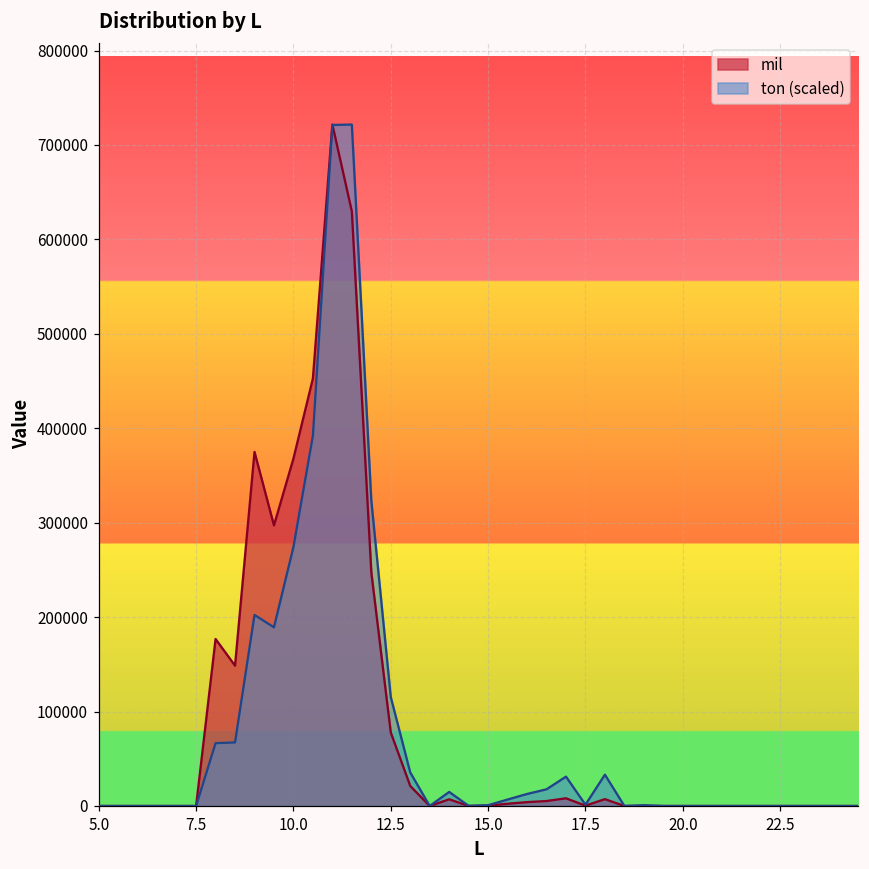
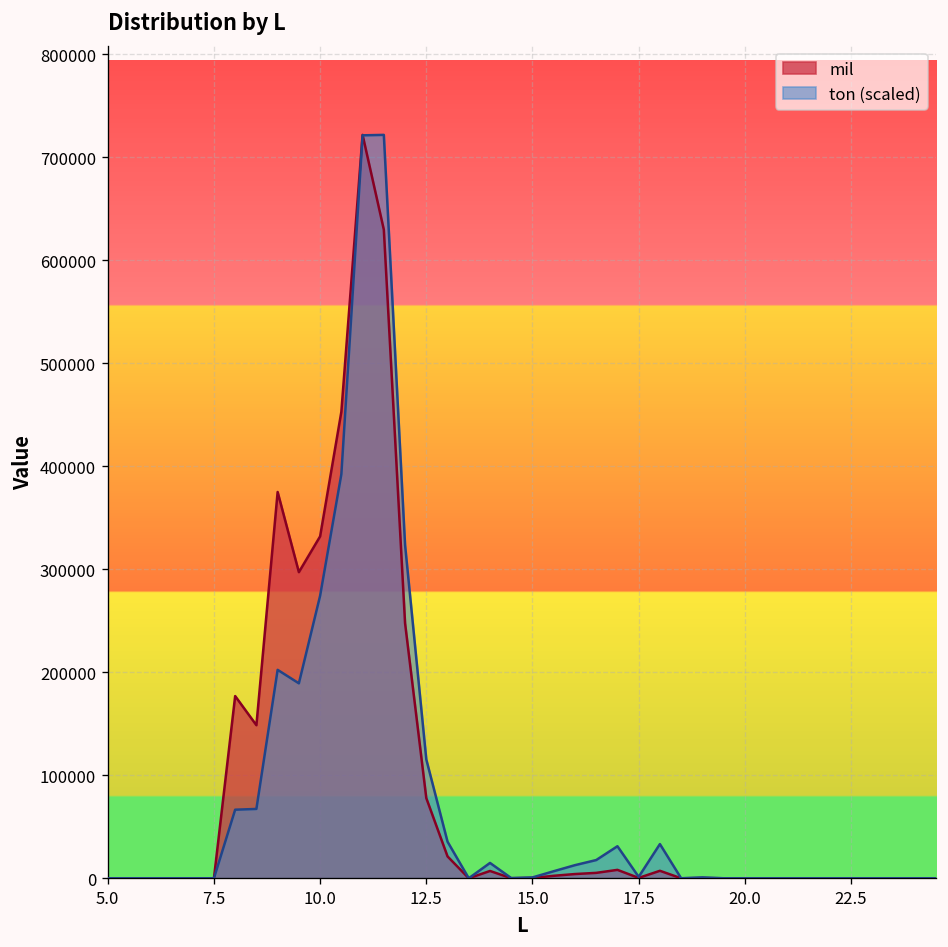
mil, 10.0: 370000 -> 330000
